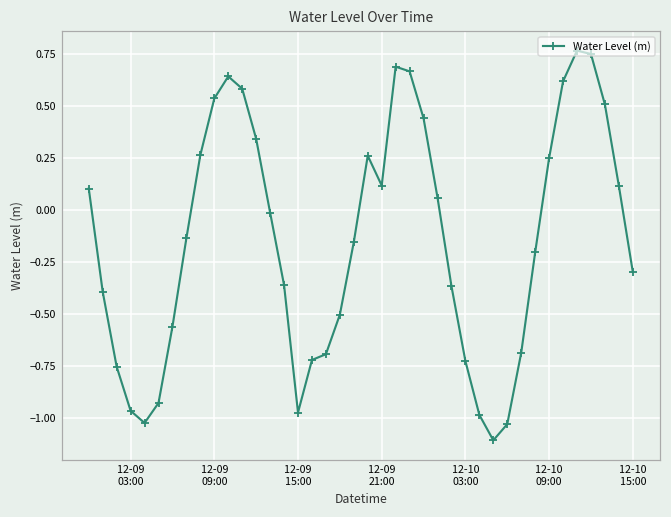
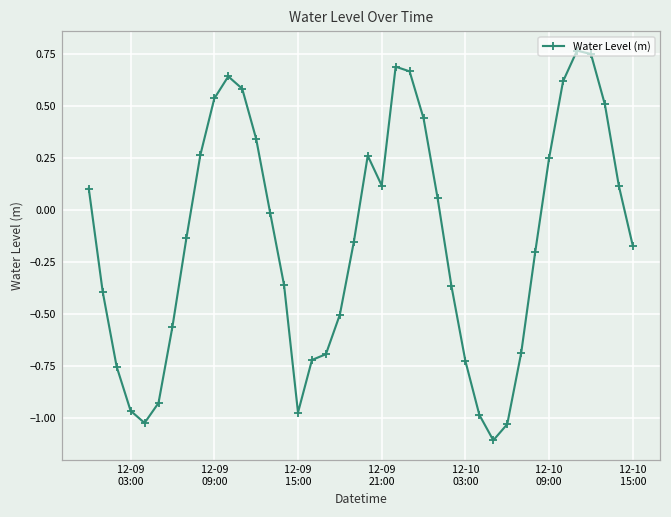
12-10 15:00: -0.30 -> -0.17
